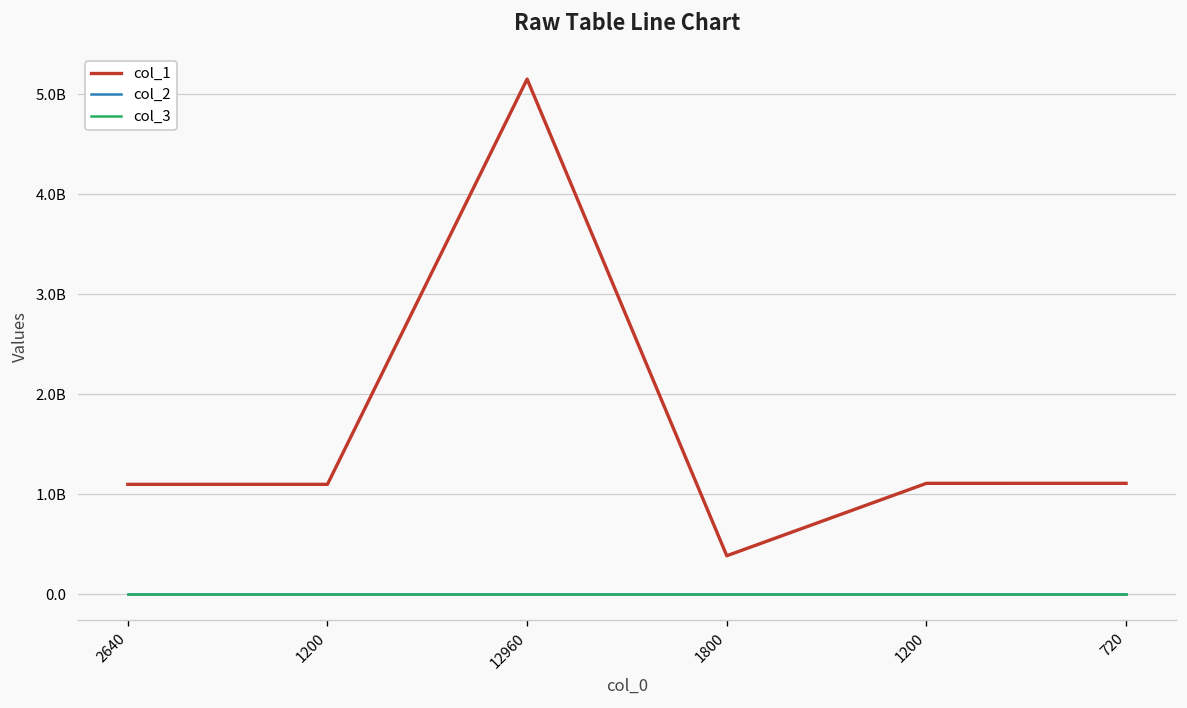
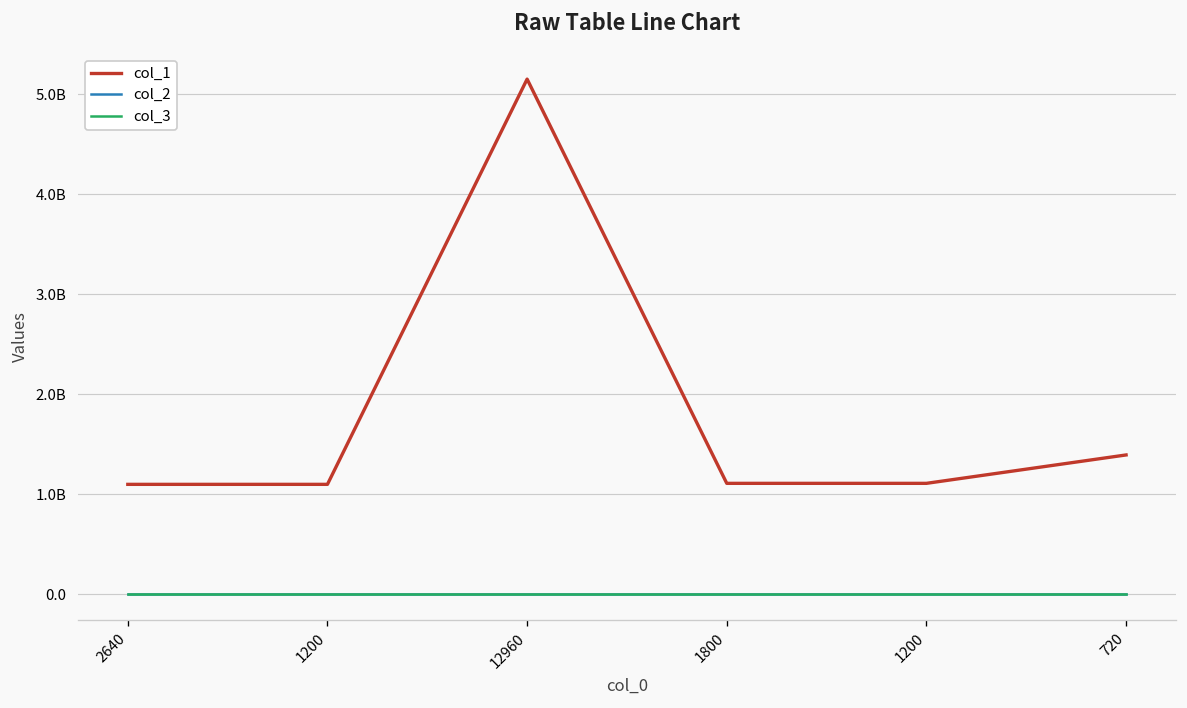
col_1, 1800: 400000000 -> 1100000000
col_1, 720: 1100000000 -> 1400000000
